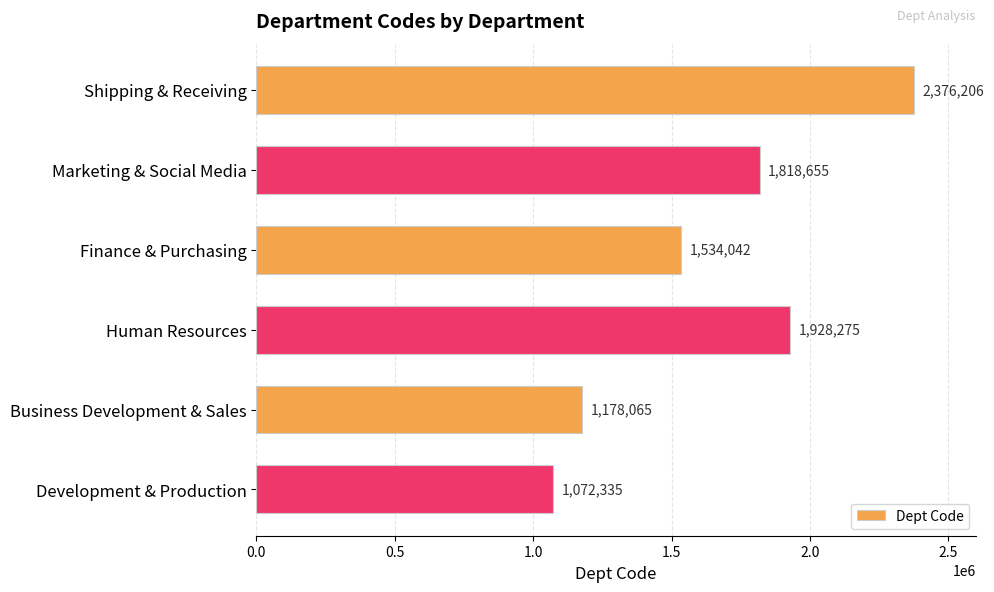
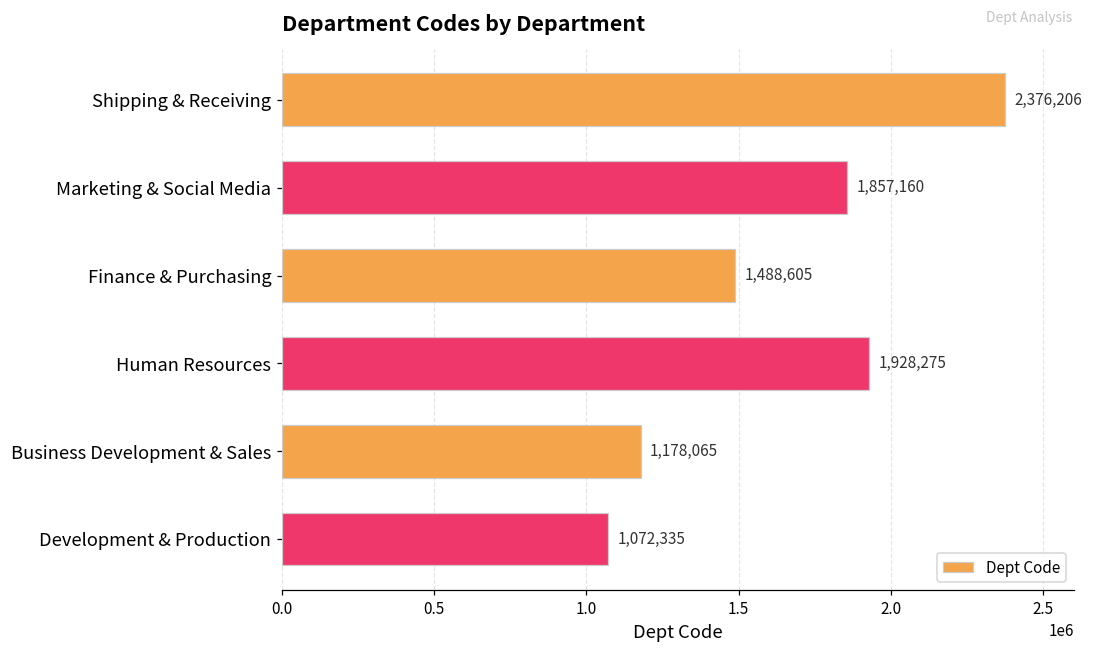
Marketing & Social Media: 1,818,655 -> 1,857,160
Finance & Purchasing: 1,534,042 -> 1,488,605
